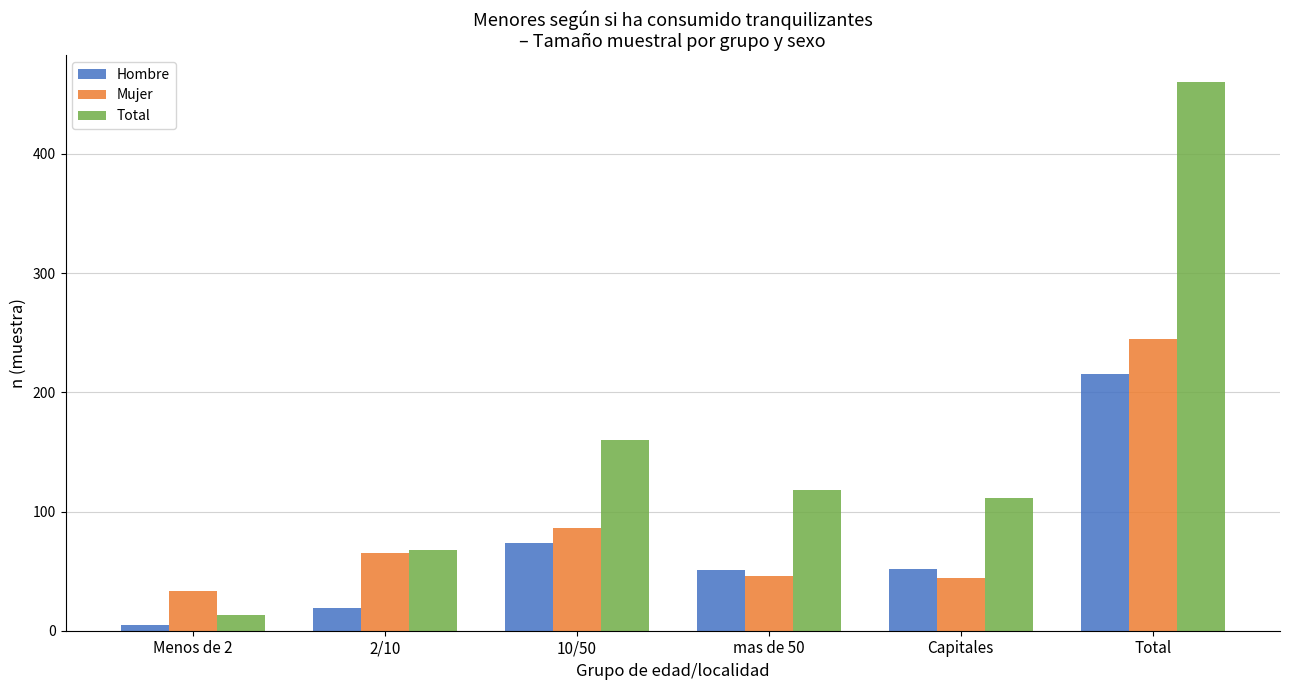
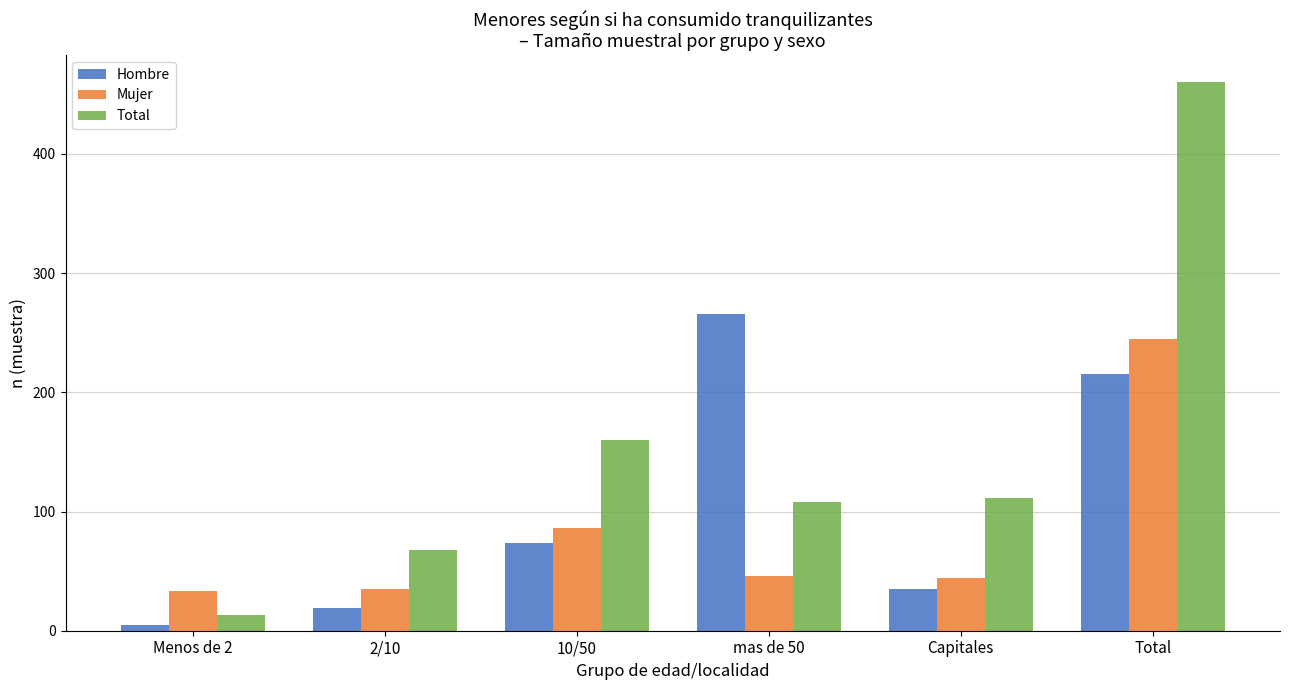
Mujer, 2/10: 65 -> 35
Hombre, mas de 50: 51 -> 266
Total, mas de 50: 118 -> 108
Hombre, Capitales: 52 -> 35
